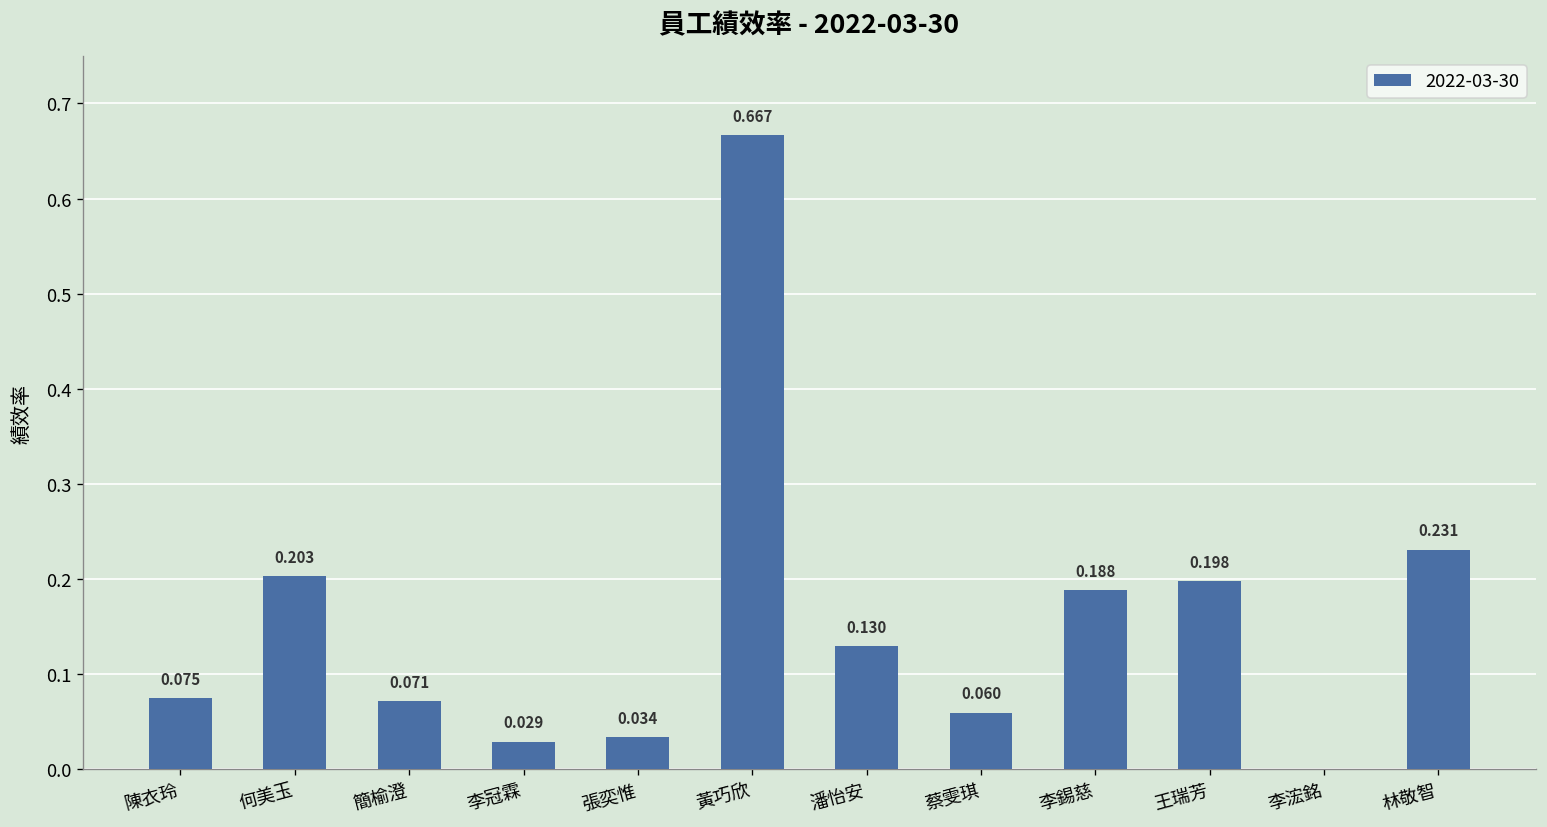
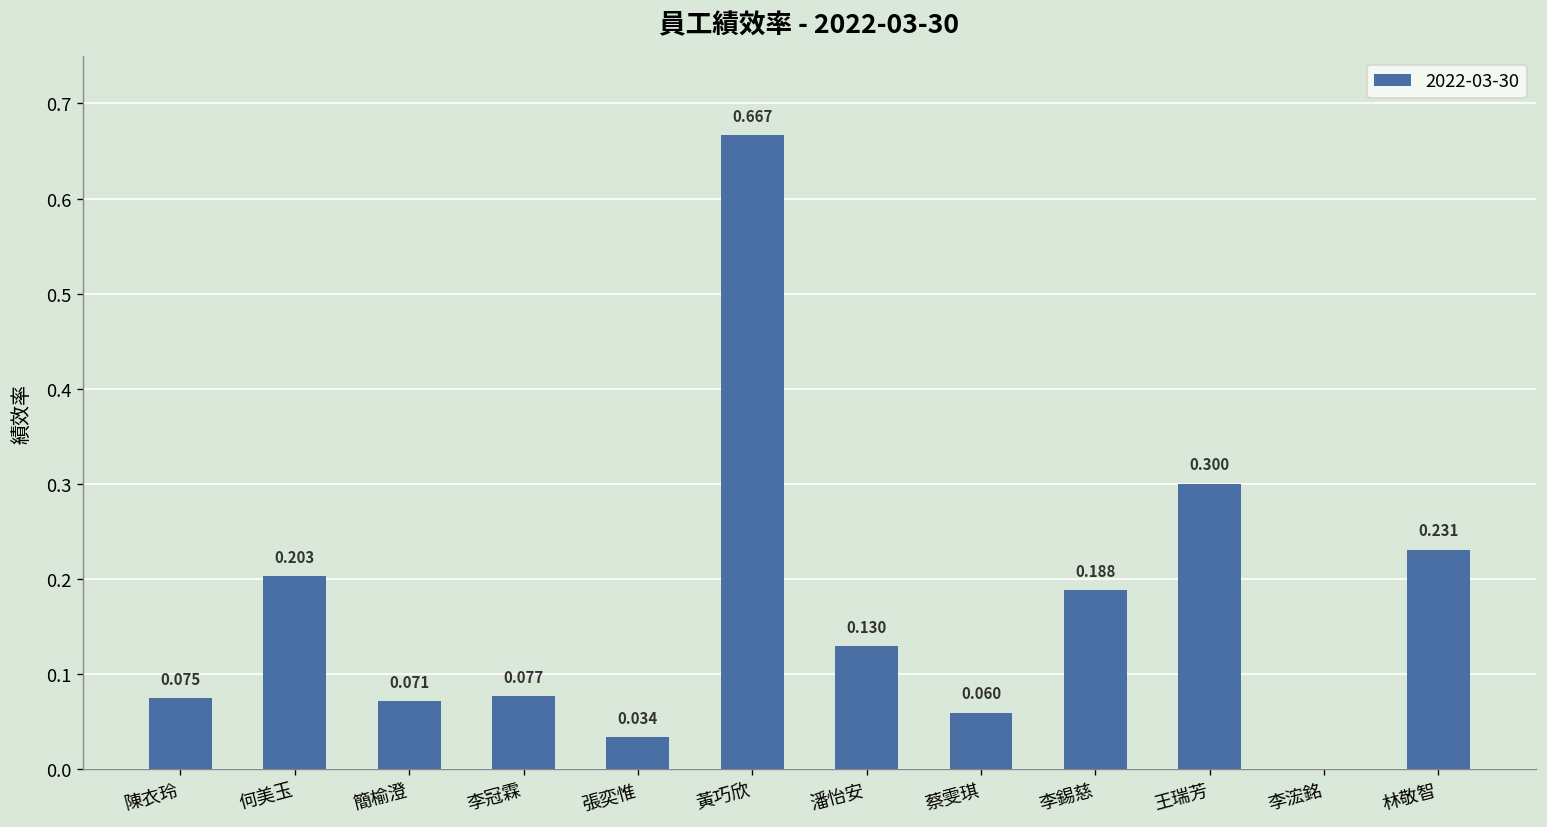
李冠霖: 0.029 -> 0.077
王瑞芳: 0.198 -> 0.300
